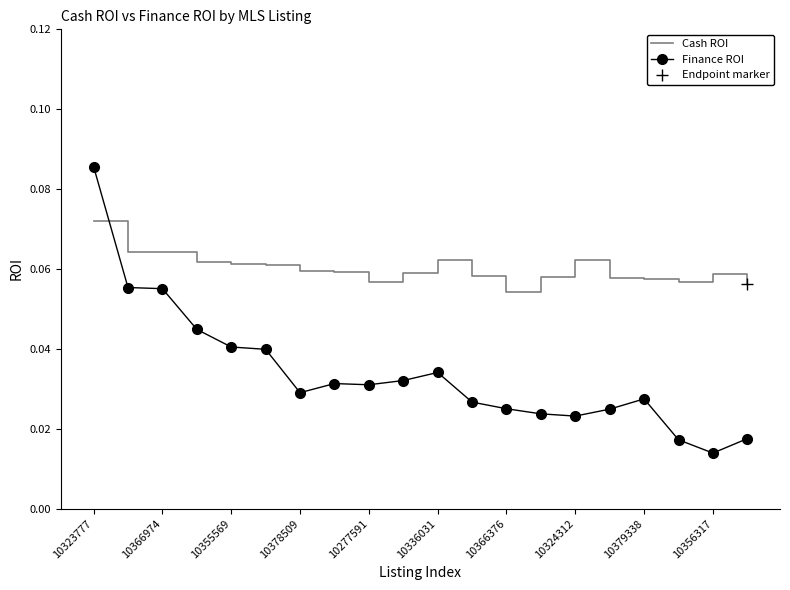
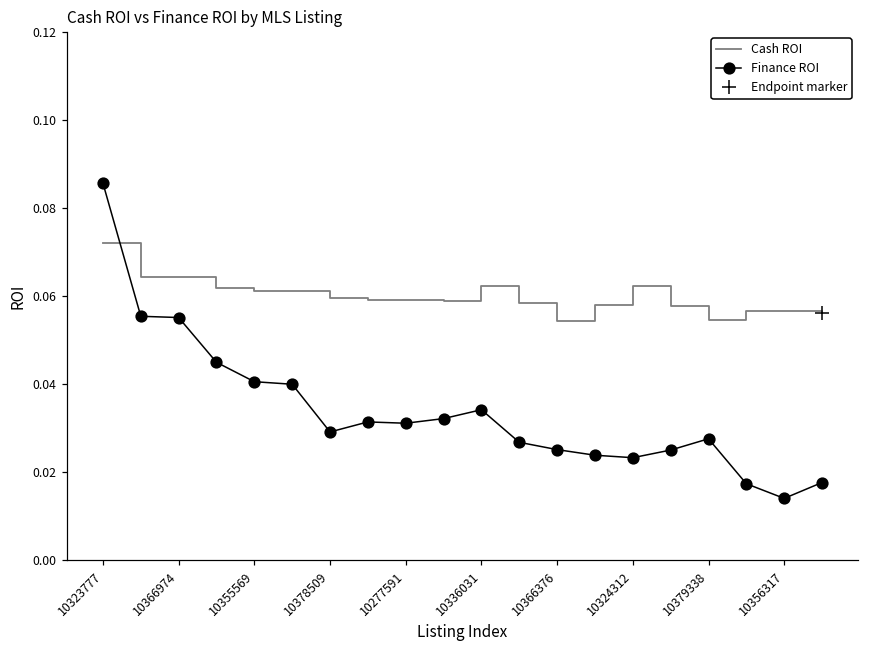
Cash ROI, 10277591: 0.057 -> 0.059
Cash ROI, 10379338: 0.058 -> 0.055
Cash ROI, 10356317: 0.059 -> 0.057
